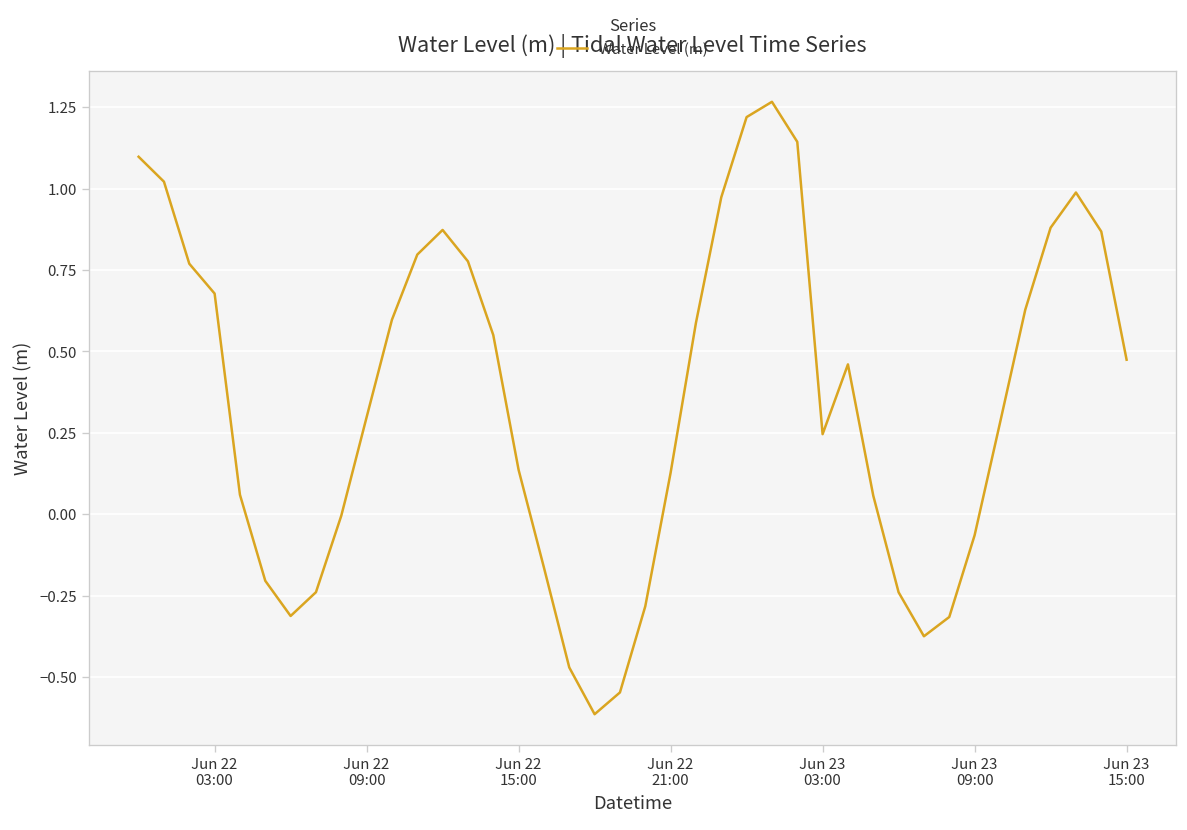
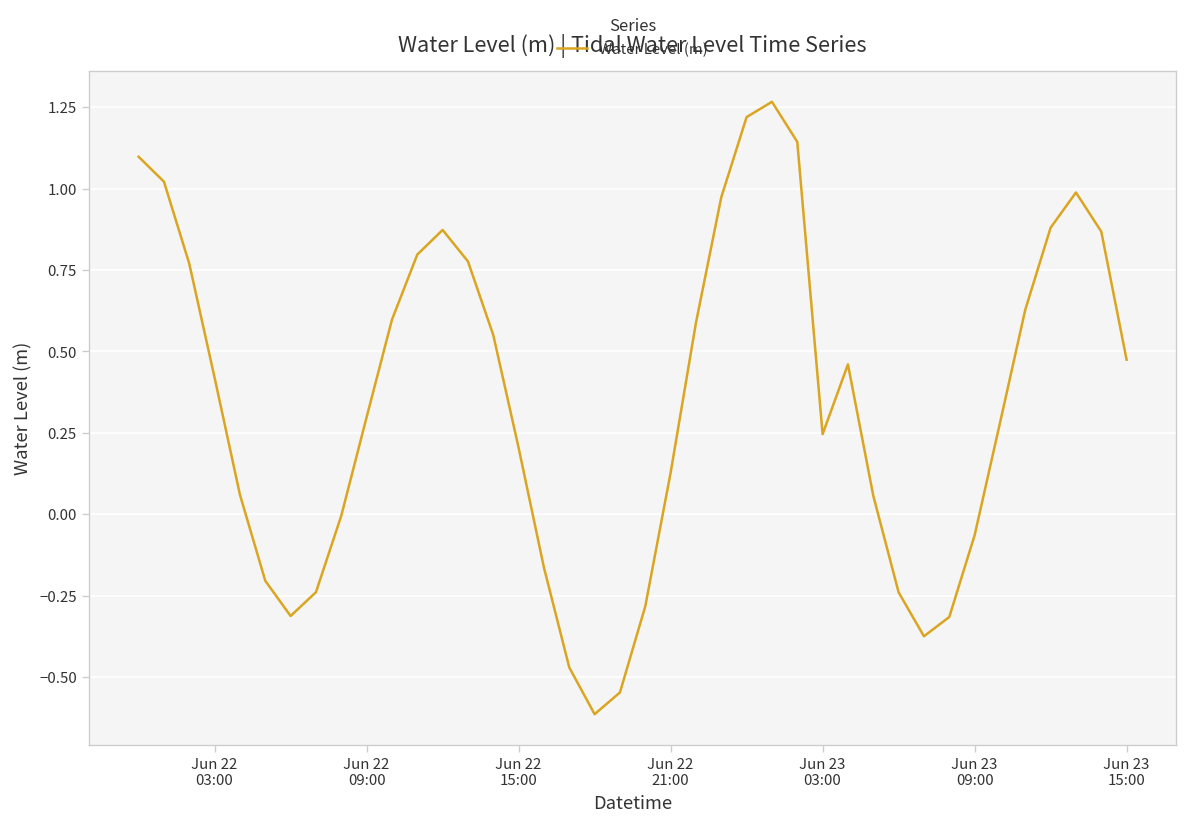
Jun 22 03:00: 0.68 -> 0.42
Jun 22 15:00: 0.14 -> 0.20
